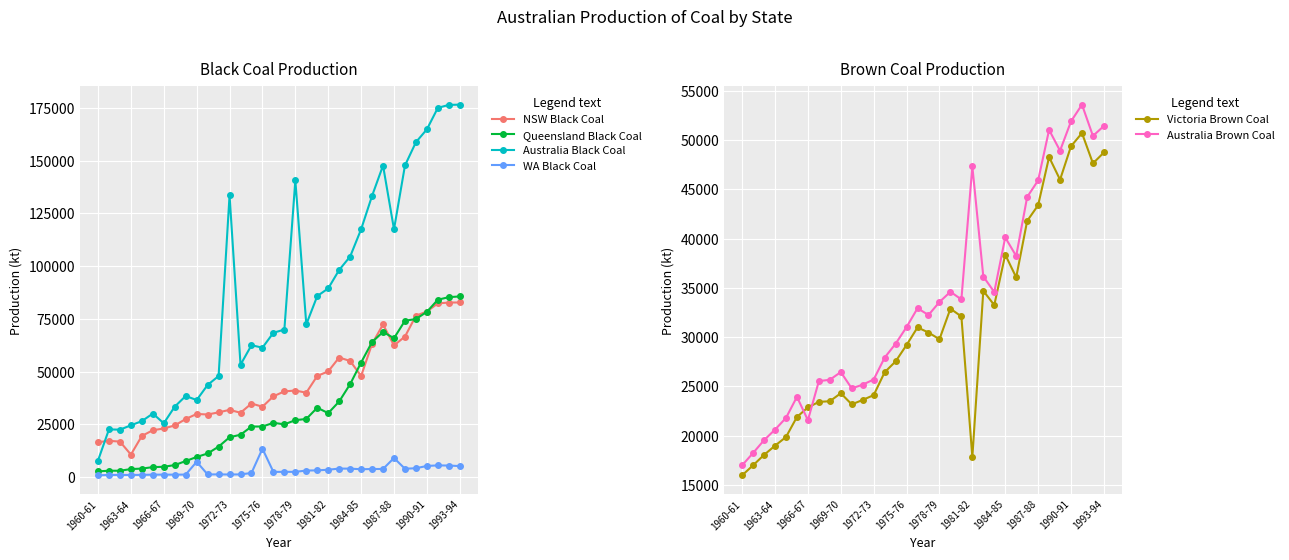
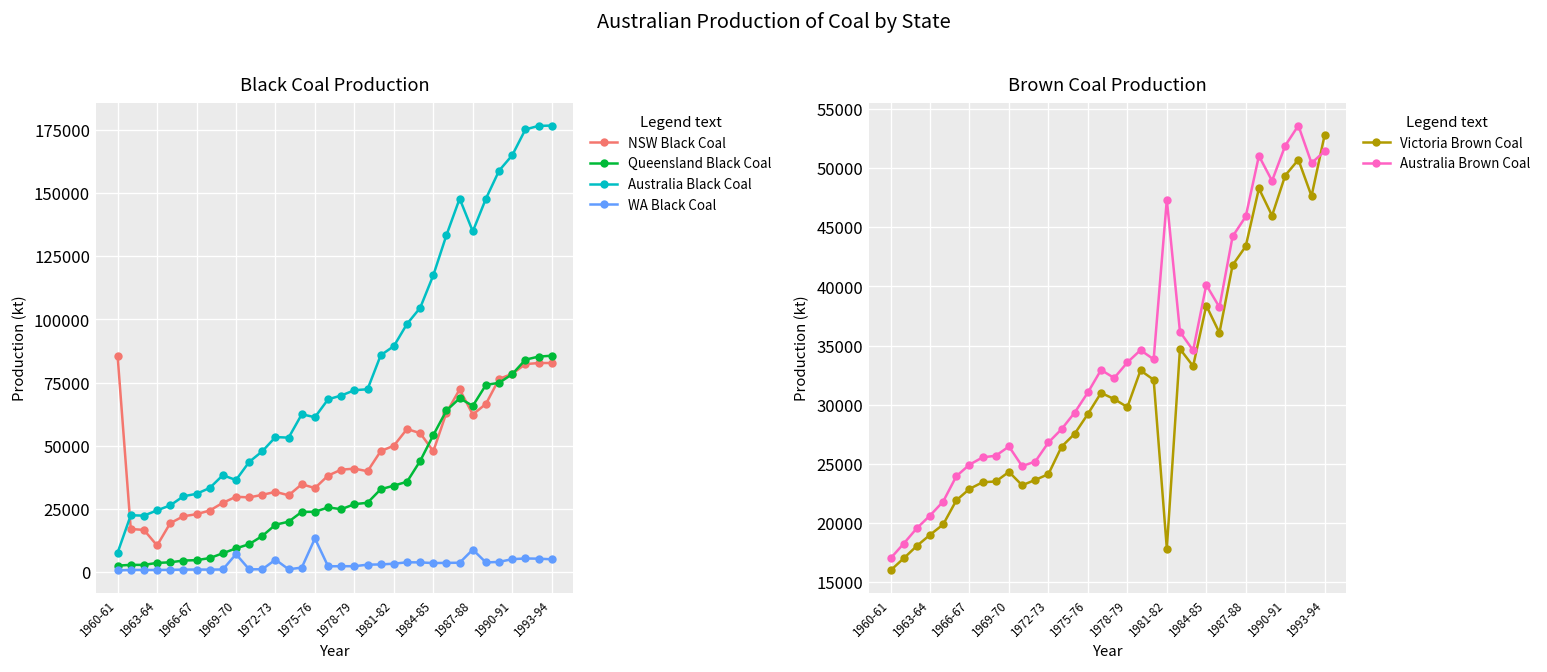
Black Coal Production, NSW Black Coal, 1960-61: 16000 -> 86000
Black Coal Production, Australia Black Coal, 1966-67: 25000 -> 31000
Black Coal Production, Australia Black Coal, 1972-73: 134000 -> 53000
Black Coal Production, WA Black Coal, 1972-73: 1000 -> 5000
Black Coal Production, Australia Black Coal, 1978-79: 141000 -> 72000
Black Coal Production, Queensland Black Coal, 1981-82: 30000 -> 34000
Black Coal Production, Australia Black Coal, 1987-88: 118000 -> 135000
Brown Coal Production, Australia Brown Coal, 1966-67: 22000 -> 25000
Brown Coal Production, Australia Brown Coal, 1972-73: 26000 -> 27000
Brown Coal Production, Victoria Brown Coal, 1993-94: 49000 -> 53000
